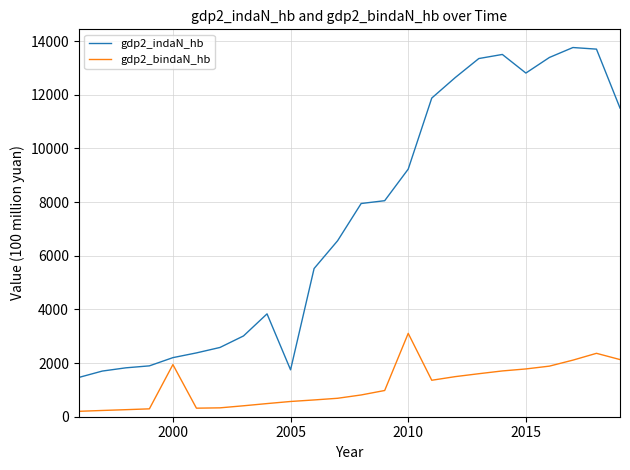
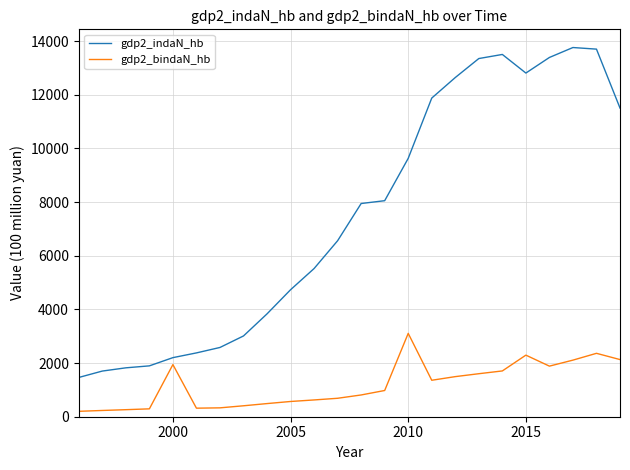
gdp2_indaN_hb, 2005: 1700 -> 4700
gdp2_indaN_hb, 2010: 9200 -> 9600
gdp2_bindaN_hb, 2015: 1800 -> 2300
